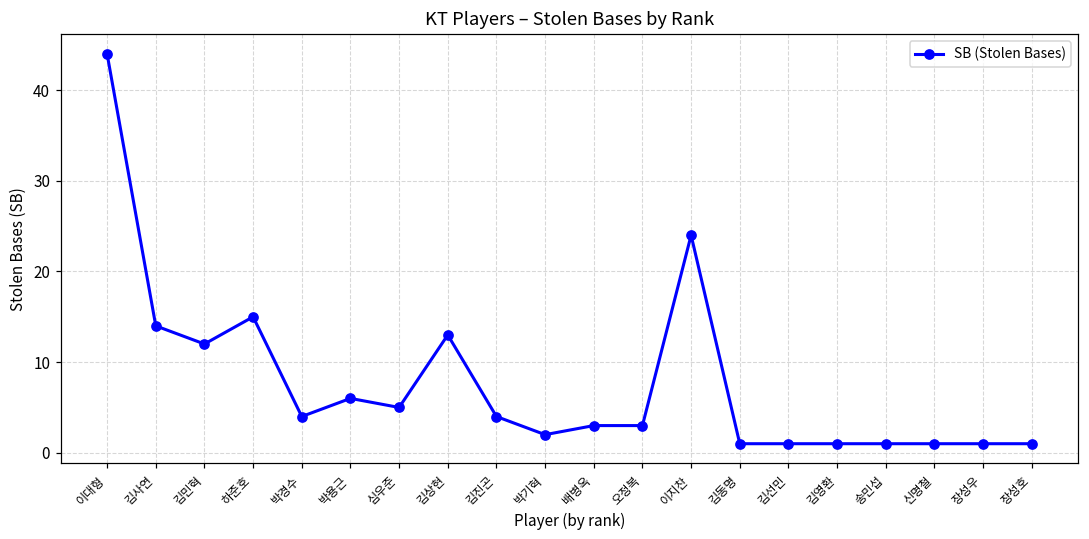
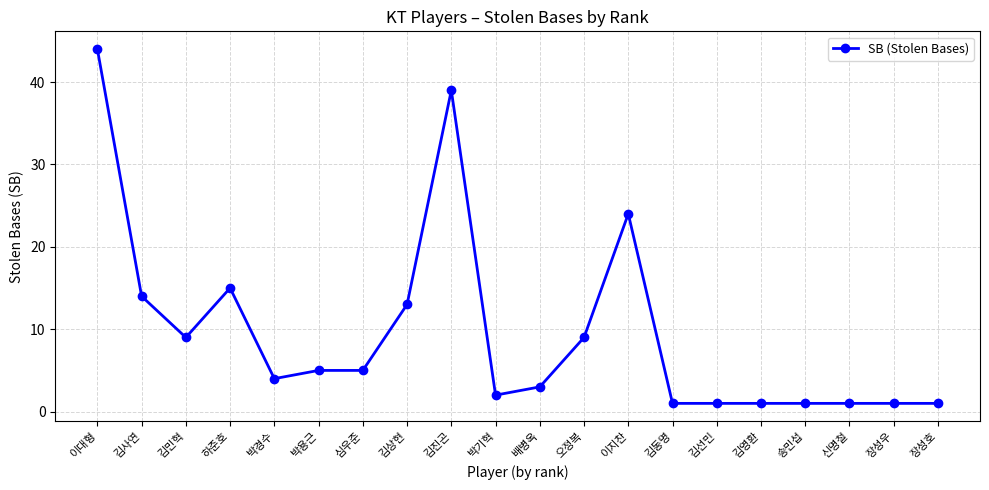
김민혁: 12 -> 9
박용근: 6 -> 5
김진곤: 4 -> 39
오정복: 3 -> 9
